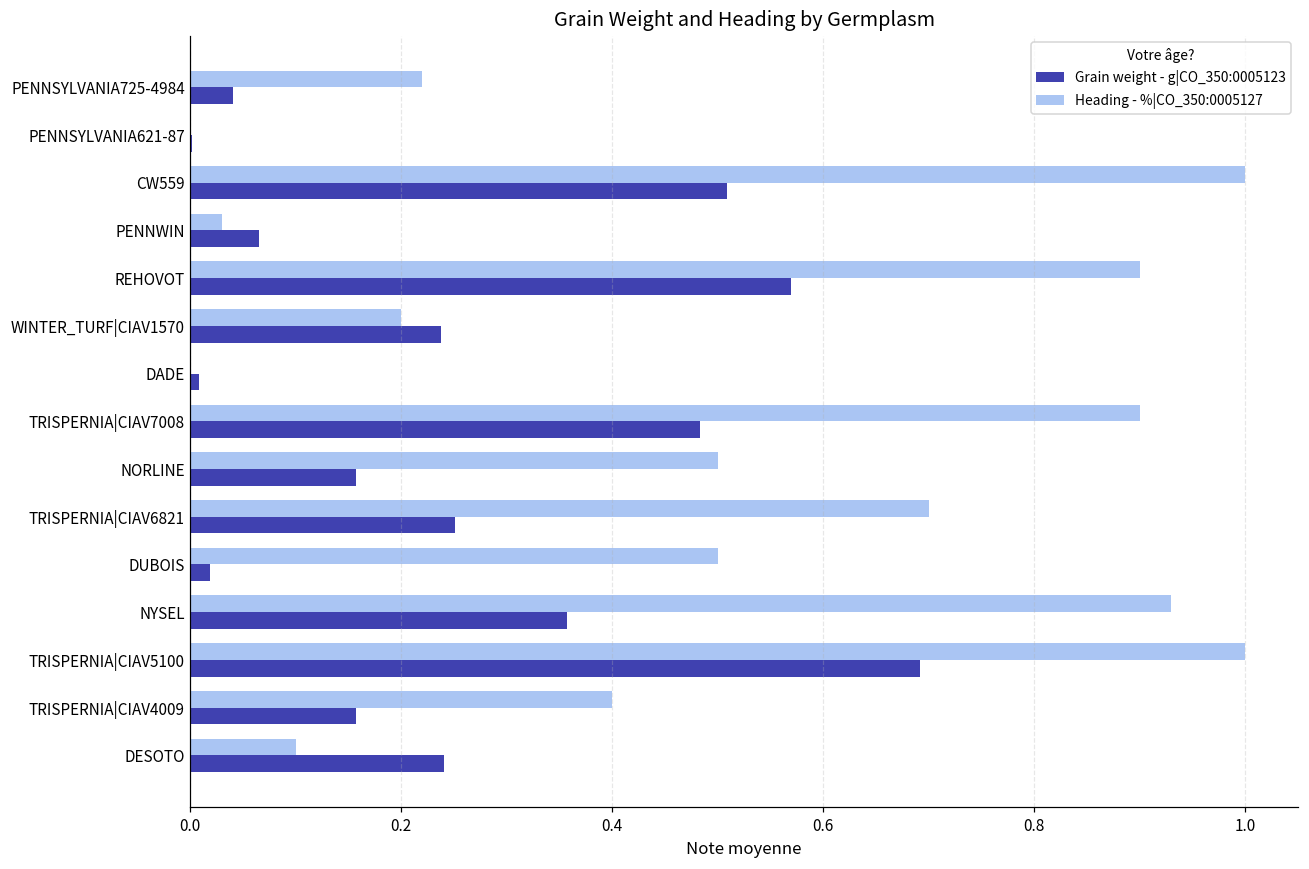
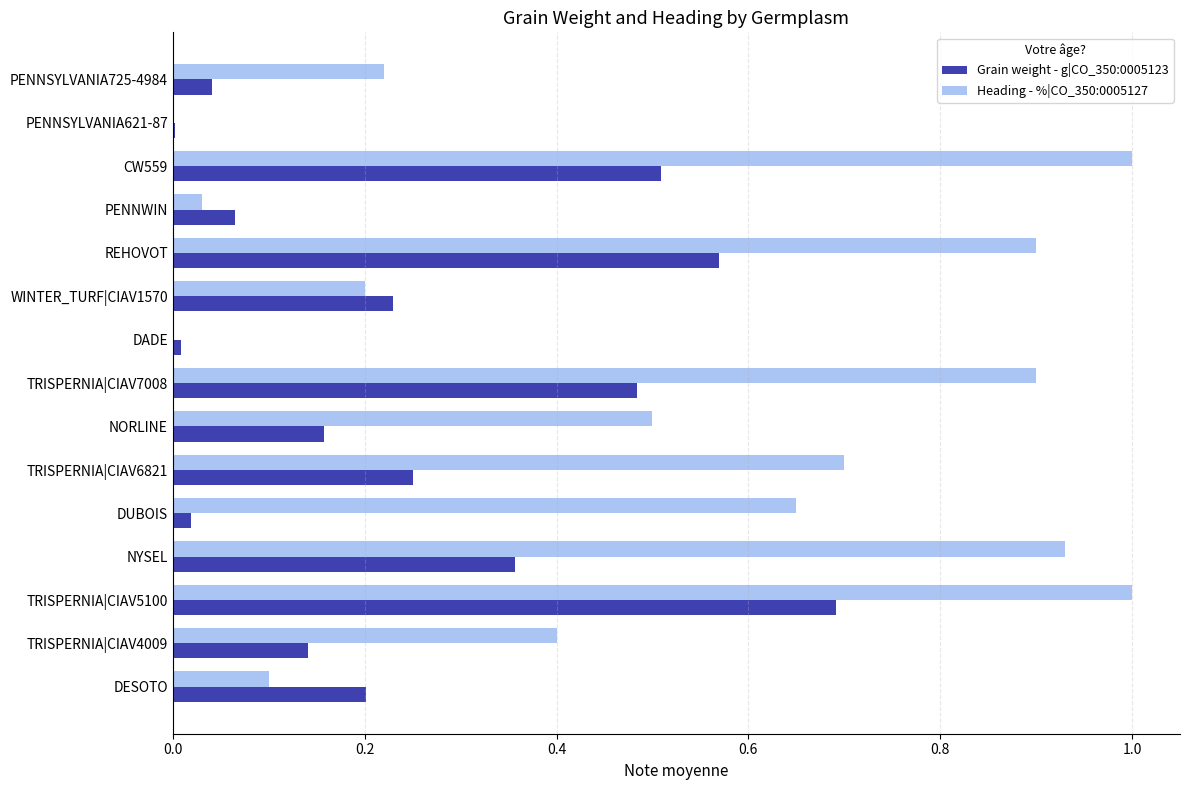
Grain weight - g|CO_350:0005123, WINTER_TURF|CIAV1570: 0.24 -> 0.23
Heading - %|CO_350:0005127, DUBOIS: 0.50 -> 0.65
Grain weight - g|CO_350:0005123, TRISPERNIA|CIAV4009: 0.16 -> 0.14
Grain weight - g|CO_350:0005123, DESOTO: 0.24 -> 0.20
